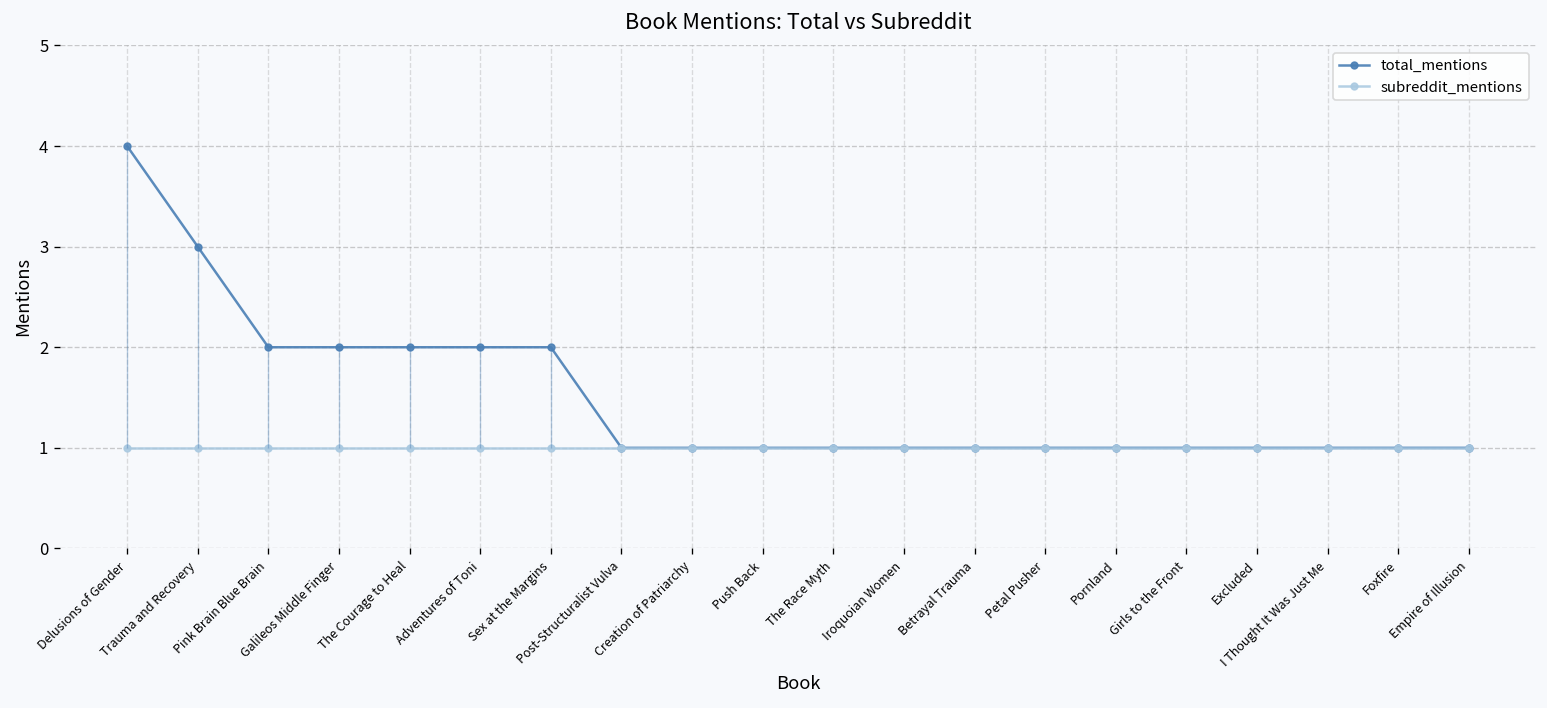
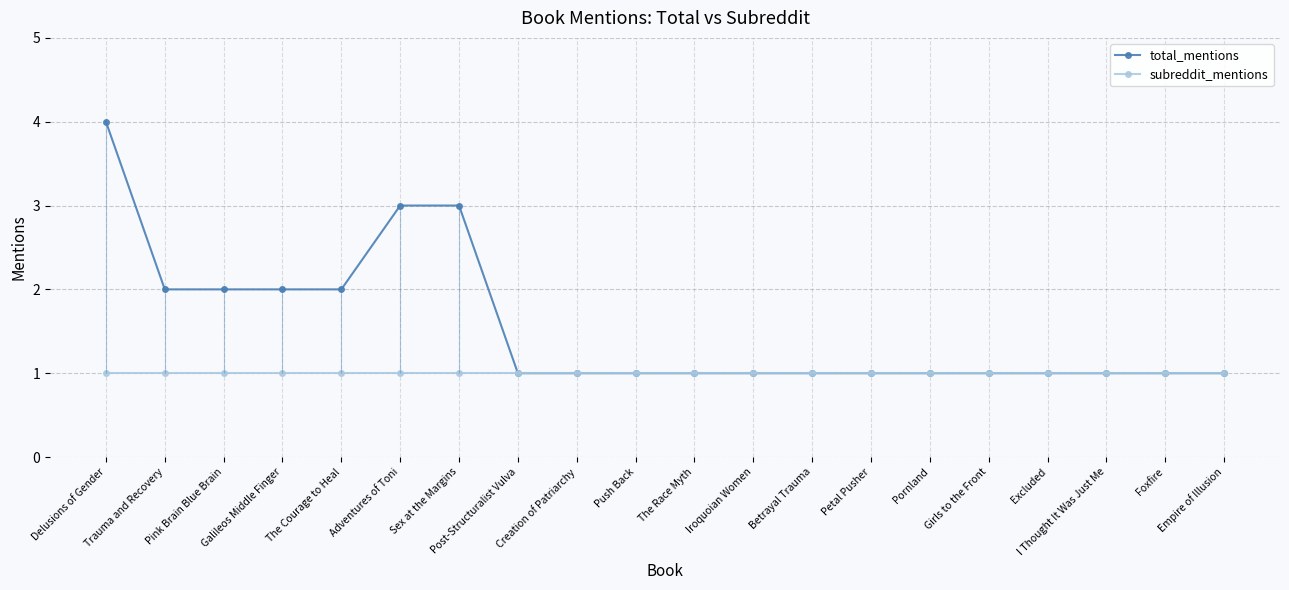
total_mentions, Trauma and Recovery: 3 -> 2
total_mentions, Adventures of Toni: 2 -> 3
total_mentions, Sex at the Margins: 2 -> 3
